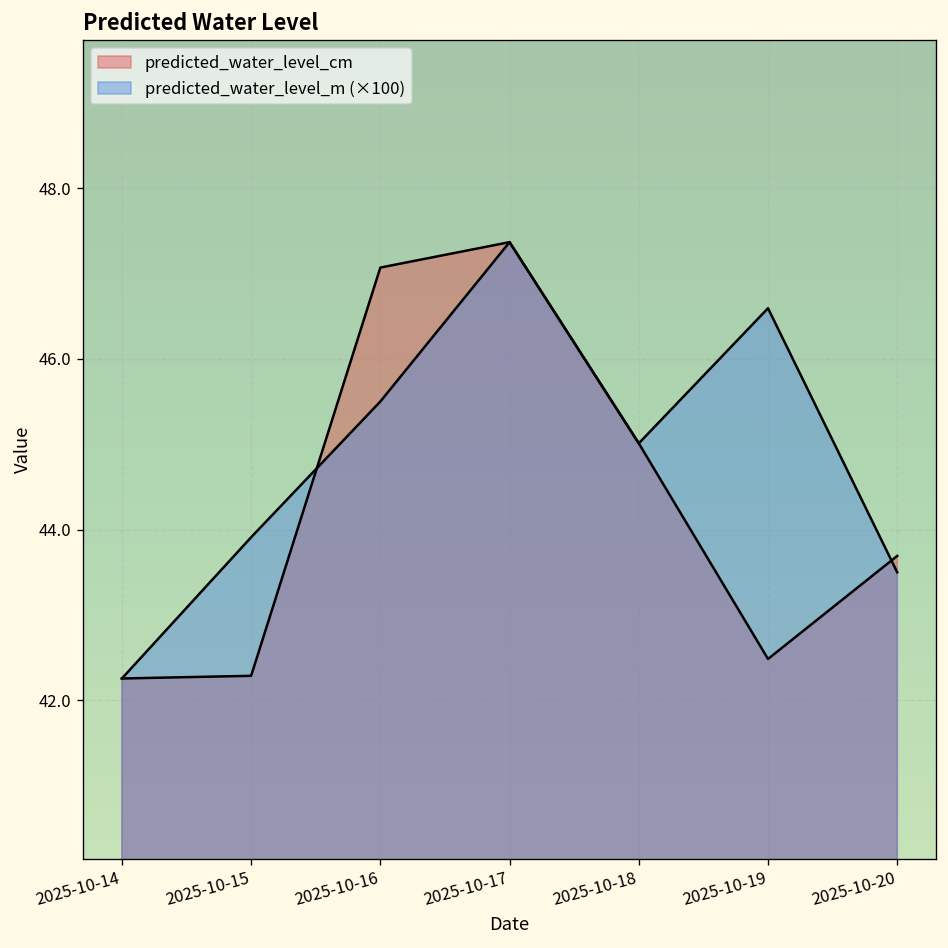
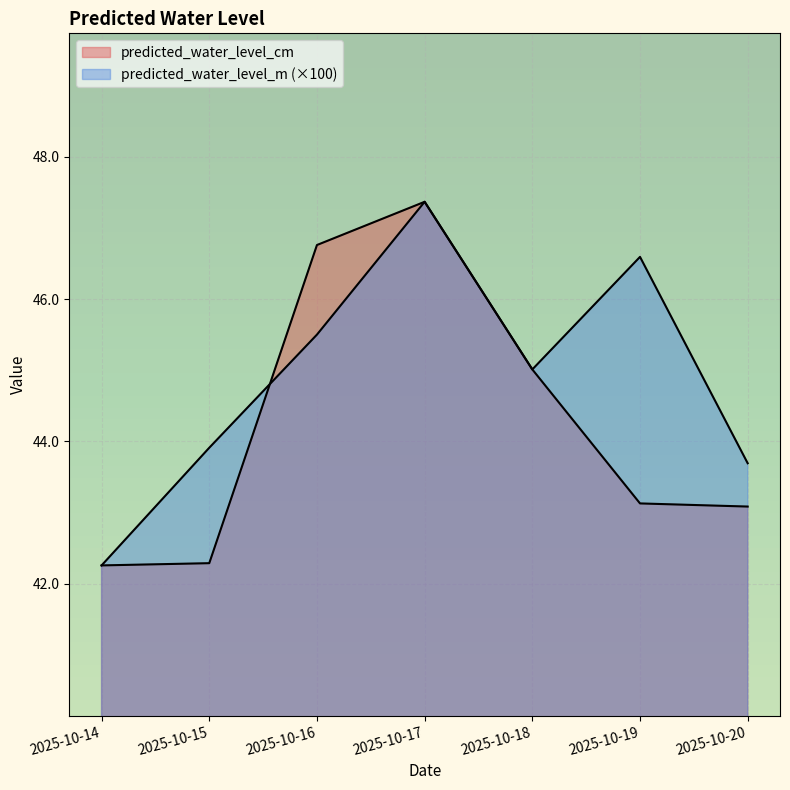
predicted_water_level_cm, 2025-10-16: 47.1 -> 46.8
predicted_water_level_cm, 2025-10-19: 42.5 -> 43.1
predicted_water_level_cm, 2025-10-20: 43.7 -> 43.1
predicted_water_level_m (×100), 2025-10-20: 43.5 -> 43.7
